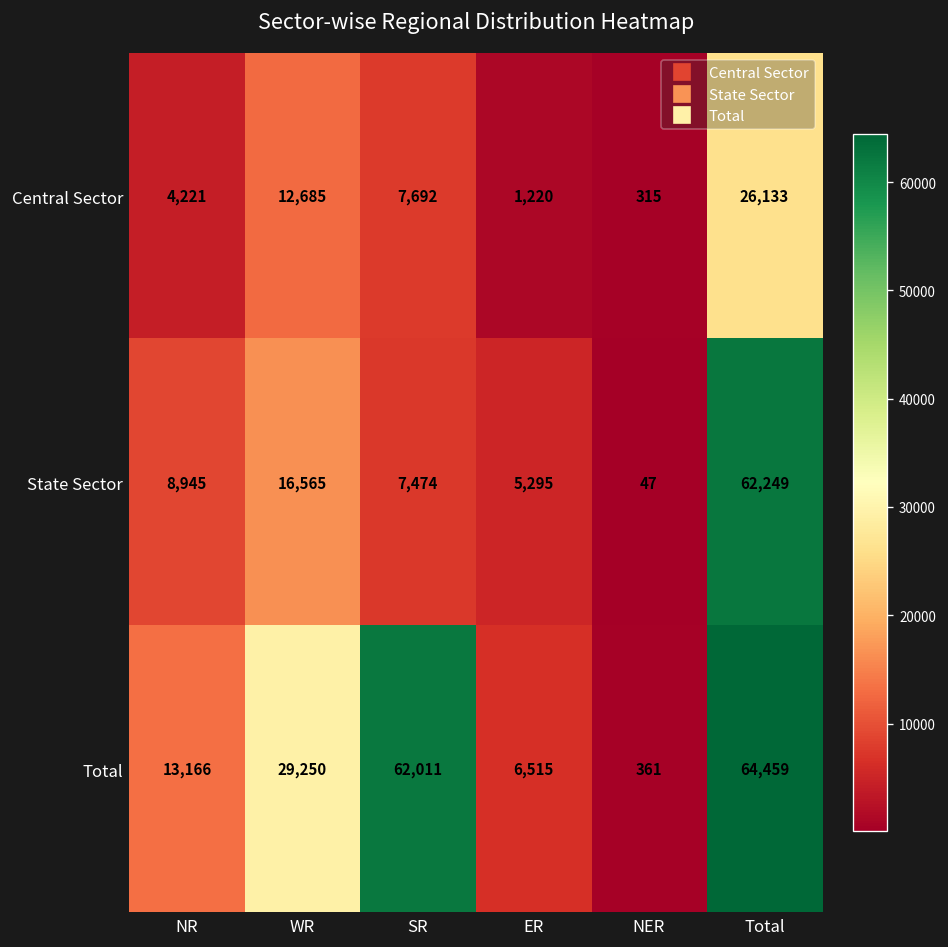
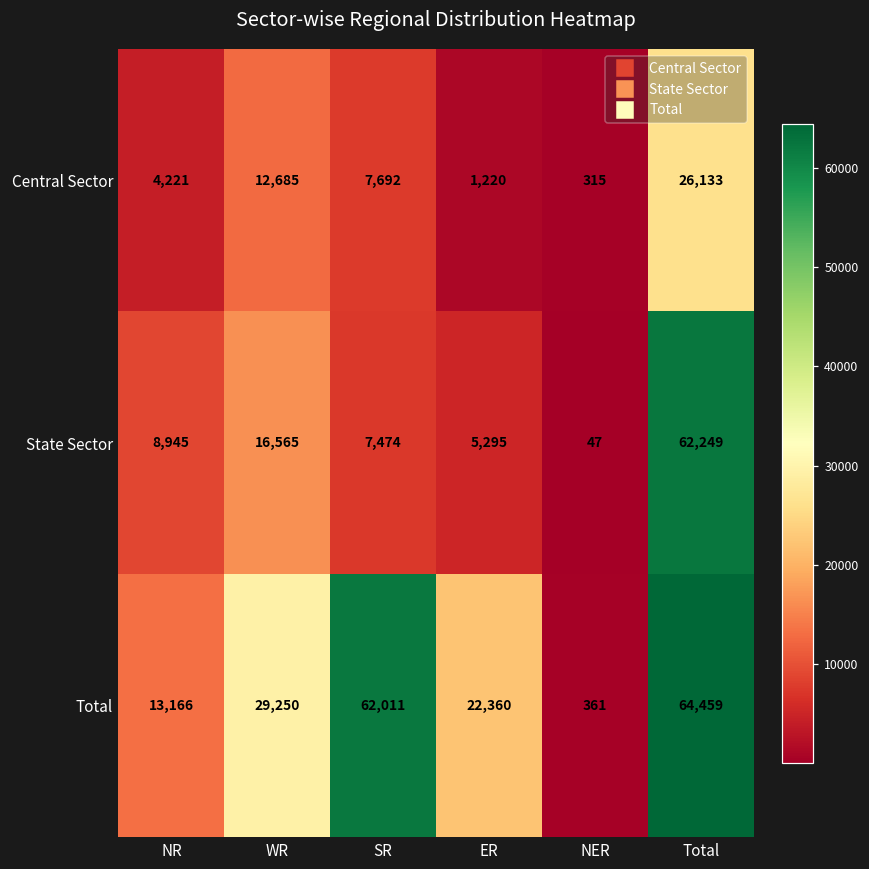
Total, ER: 6,515 -> 22,360
